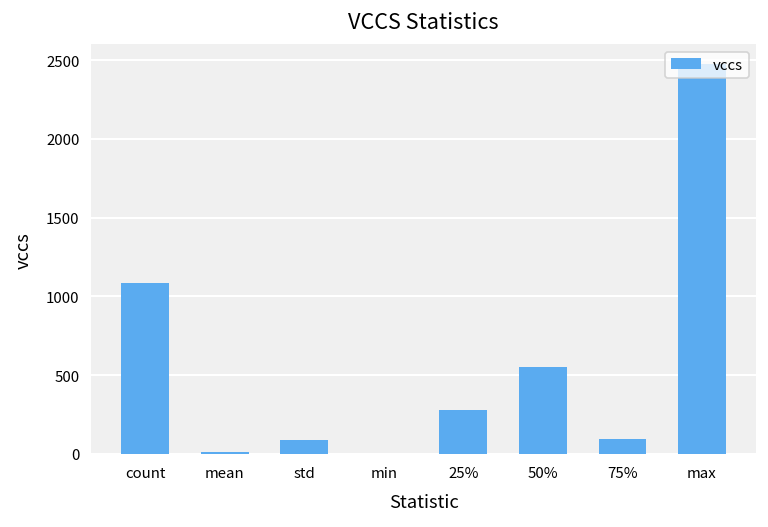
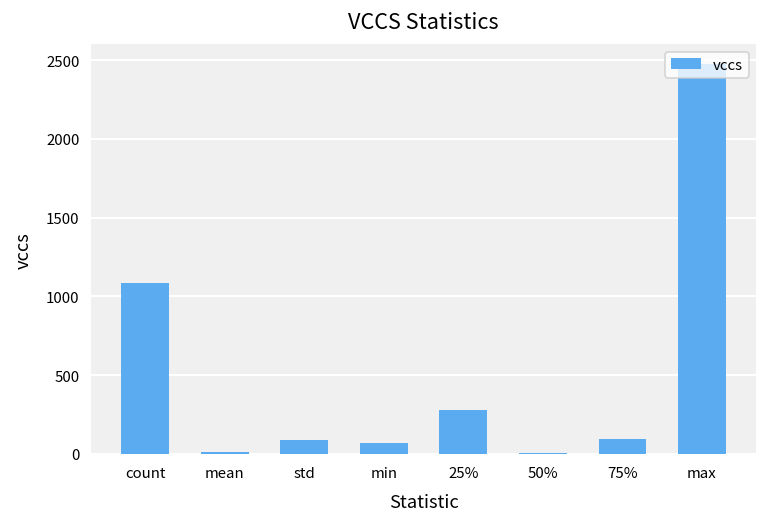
min: 0 -> 70
50%: 550 -> 0
